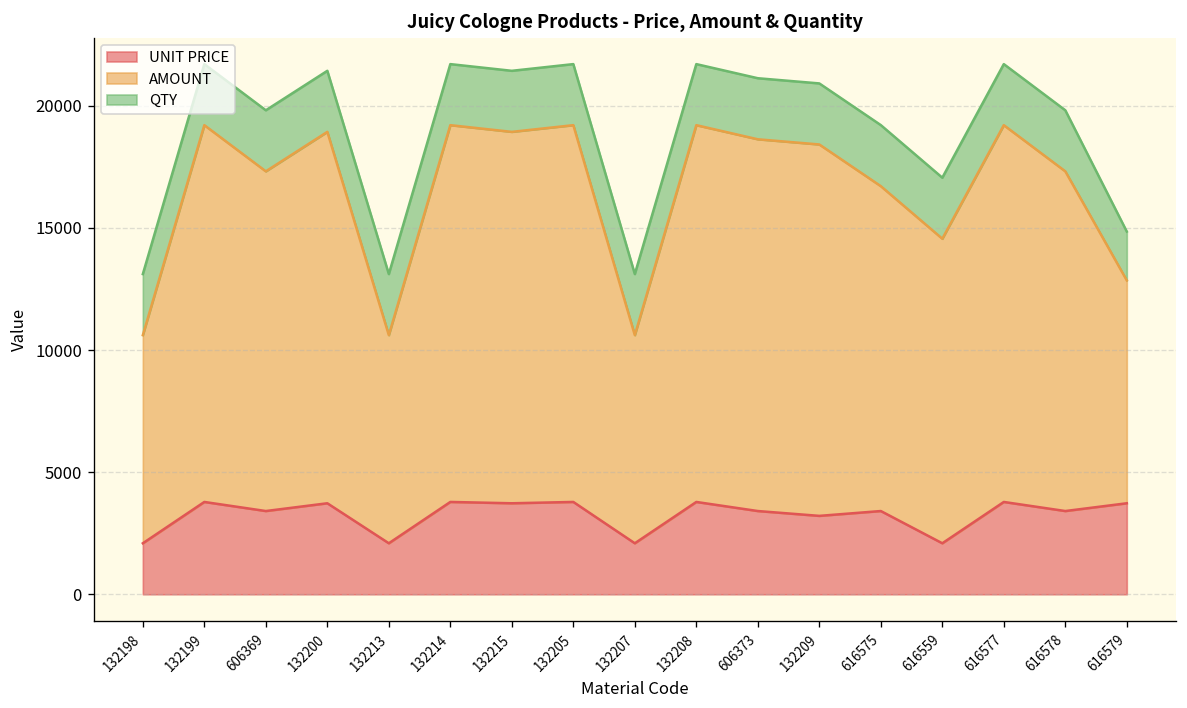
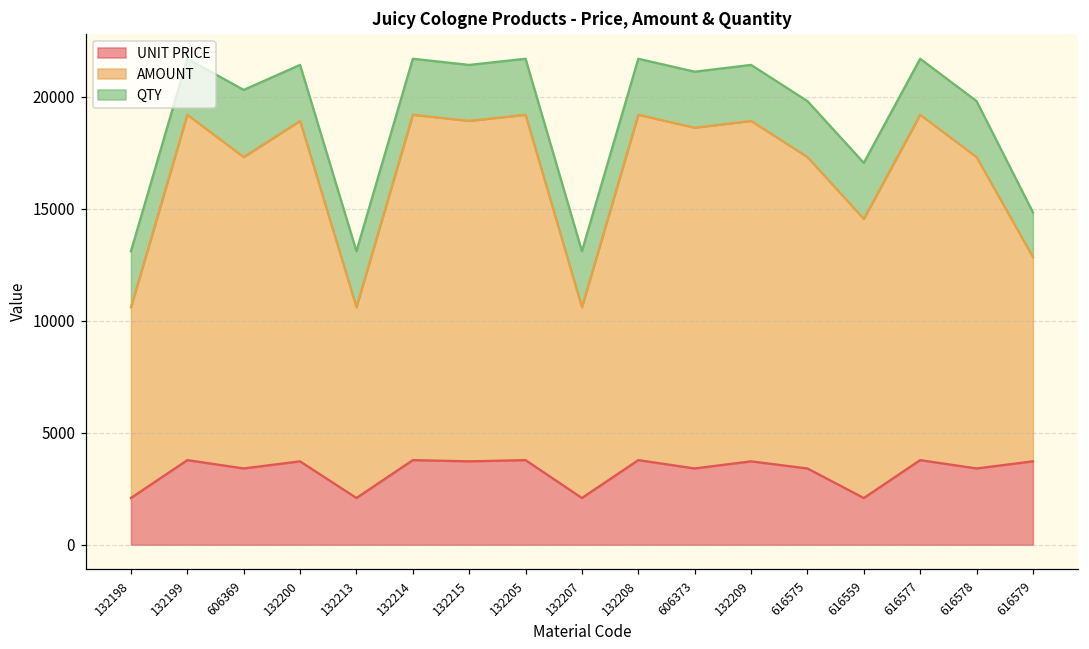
QTY, 606369: 2500 -> 3000
UNIT PRICE, 132209: 3200 -> 3700
AMOUNT, 616575: 13300 -> 13900
